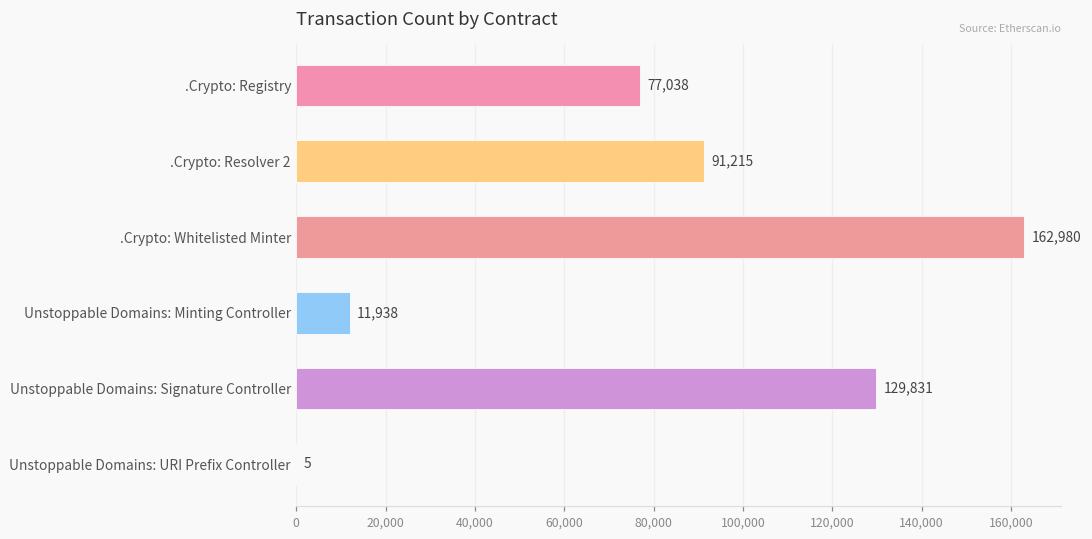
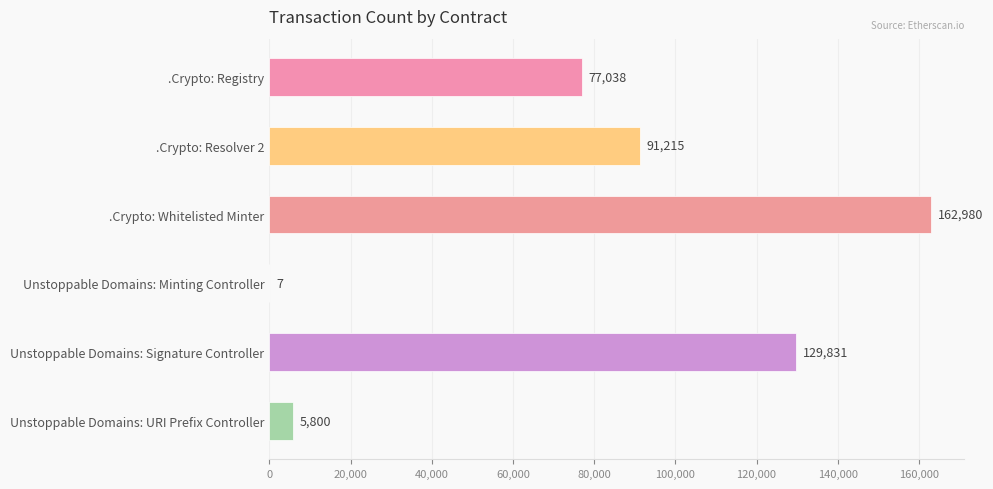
Unstoppable Domains: Minting Controller: 11,938 -> 7
Unstoppable Domains: URI Prefix Controller: 5 -> 5,800
